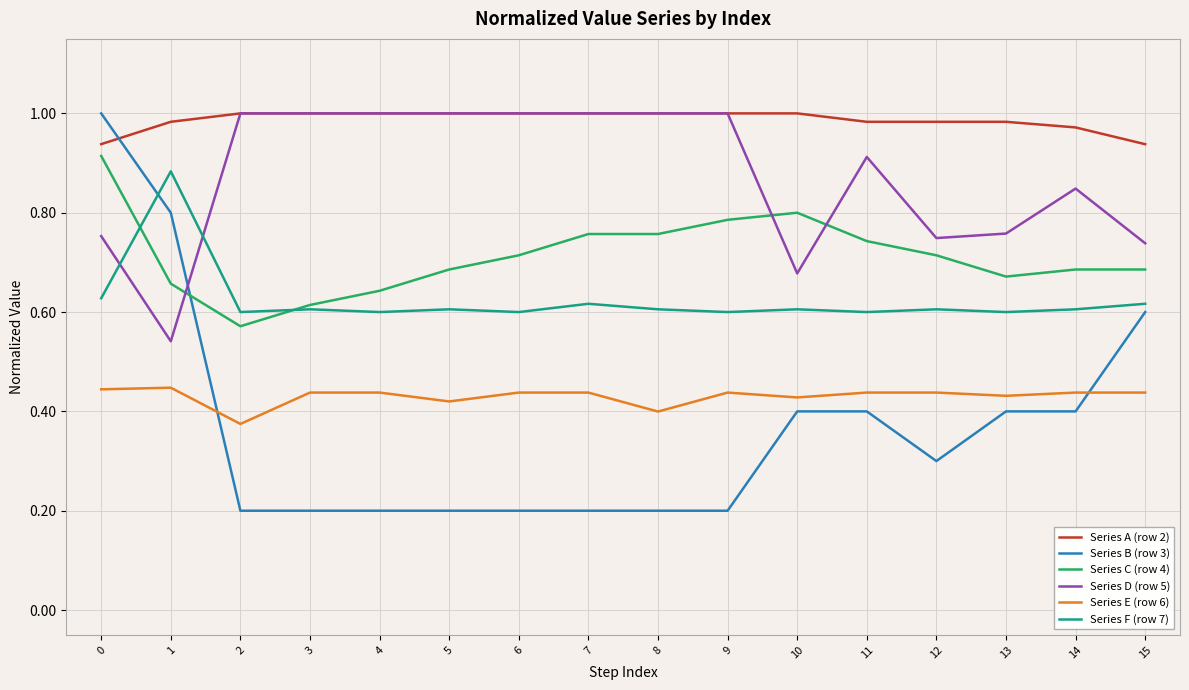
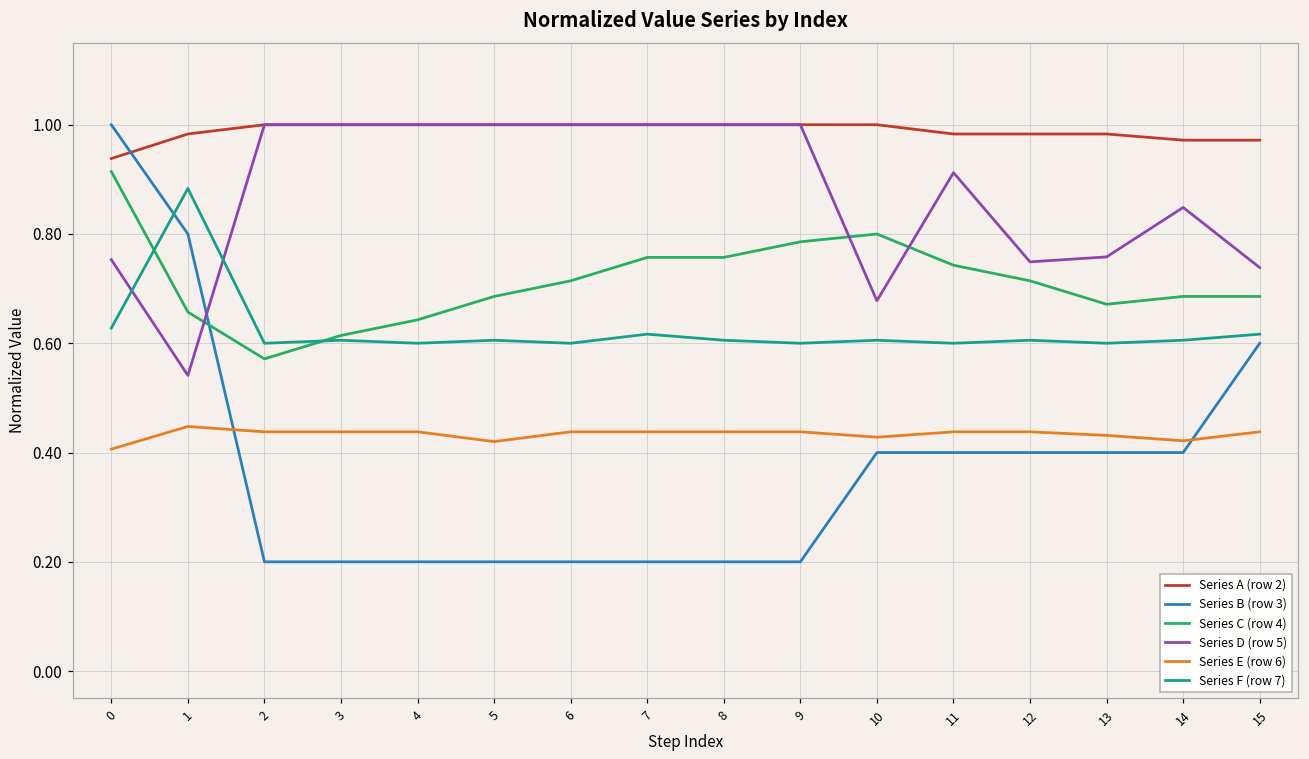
Series E (row 6), 0: 0.44 -> 0.41
Series E (row 6), 2: 0.37 -> 0.44
Series E (row 6), 8: 0.40 -> 0.44
Series B (row 3), 12: 0.3 -> 0.4
Series E (row 6), 14: 0.44 -> 0.42
Series A (row 2), 15: 0.94 -> 0.97
